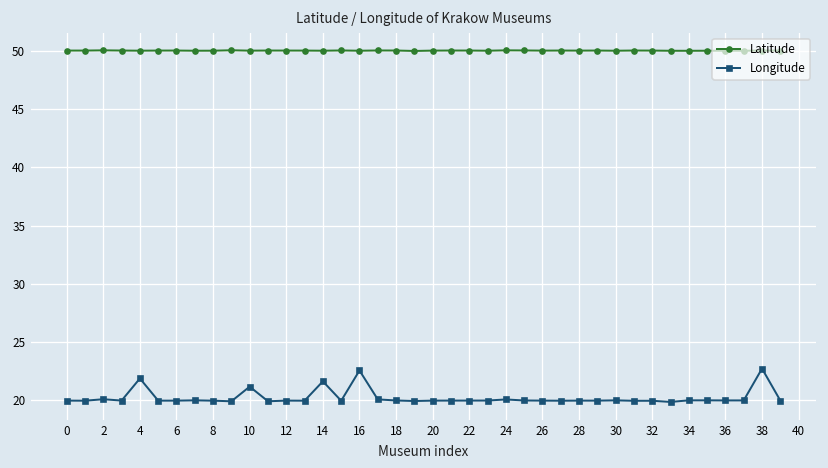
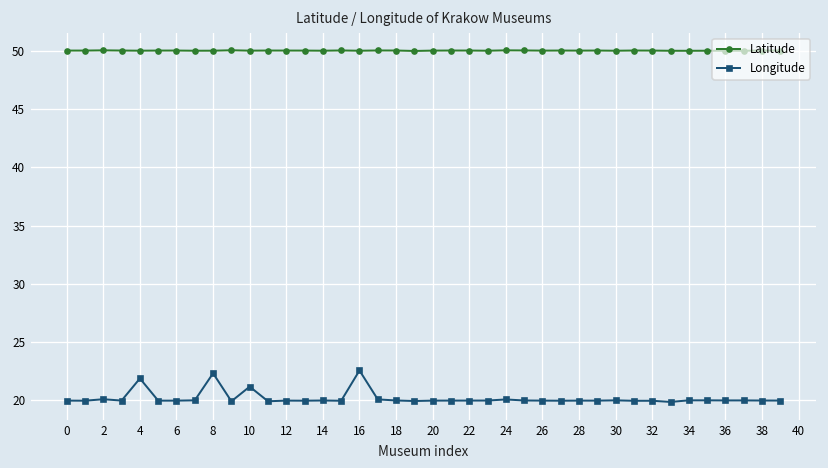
Longitude, 8: 20 -> 22
Longitude, 14: 22 -> 20
Longitude, 38: 23 -> 20
